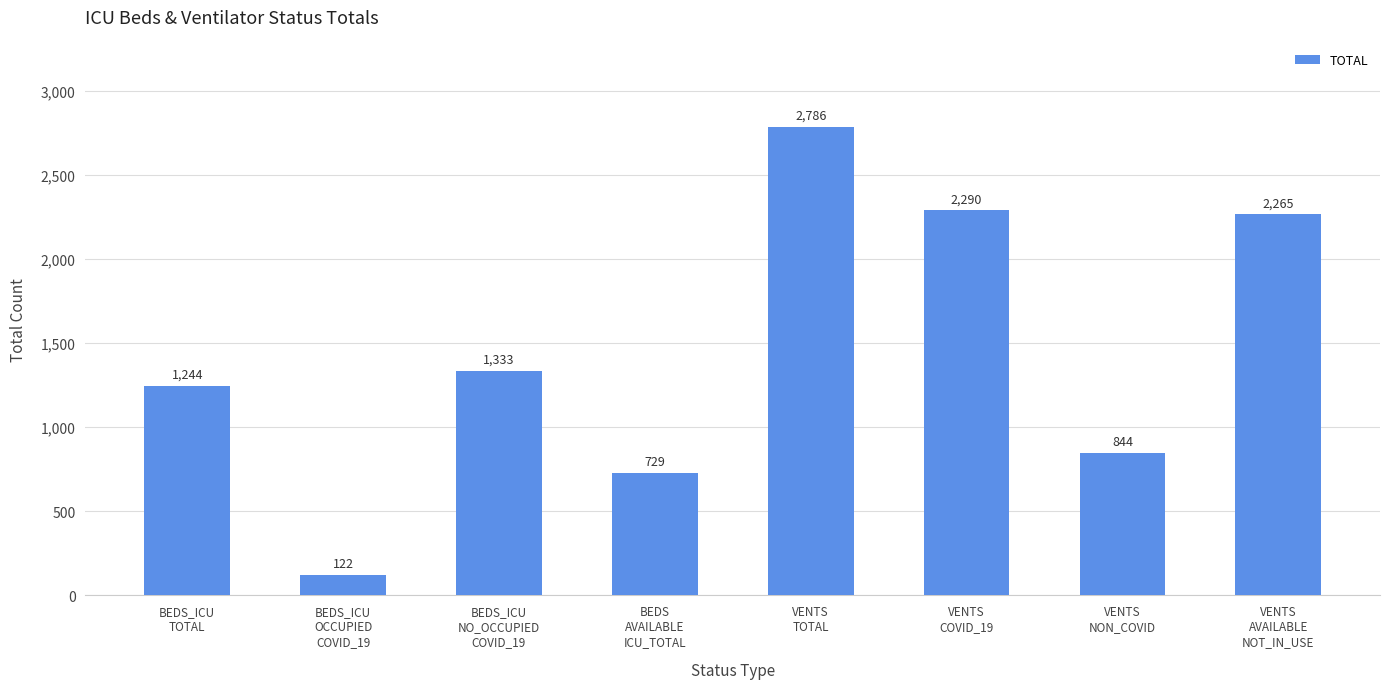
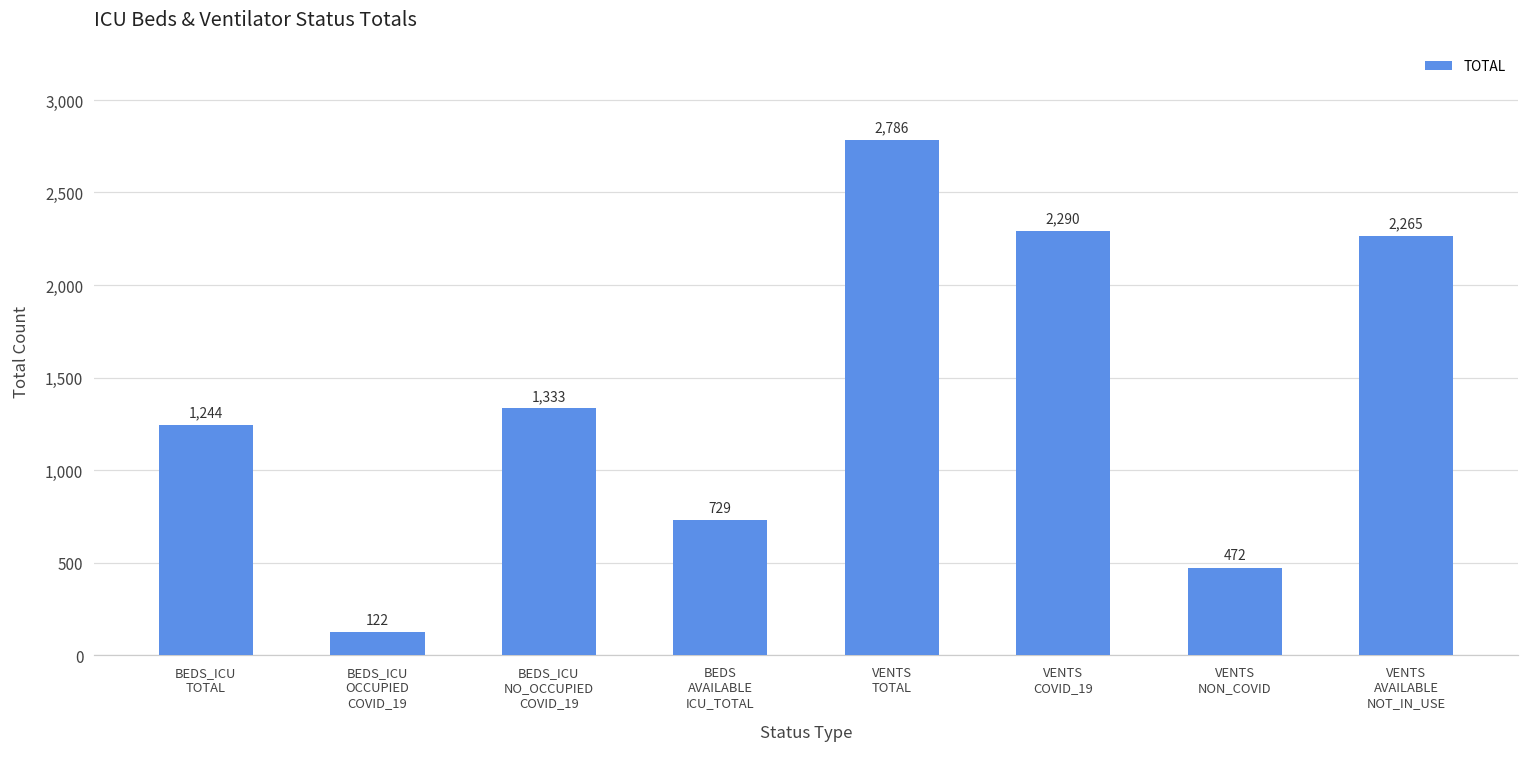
VENTS NON_COVID: 844 -> 472
